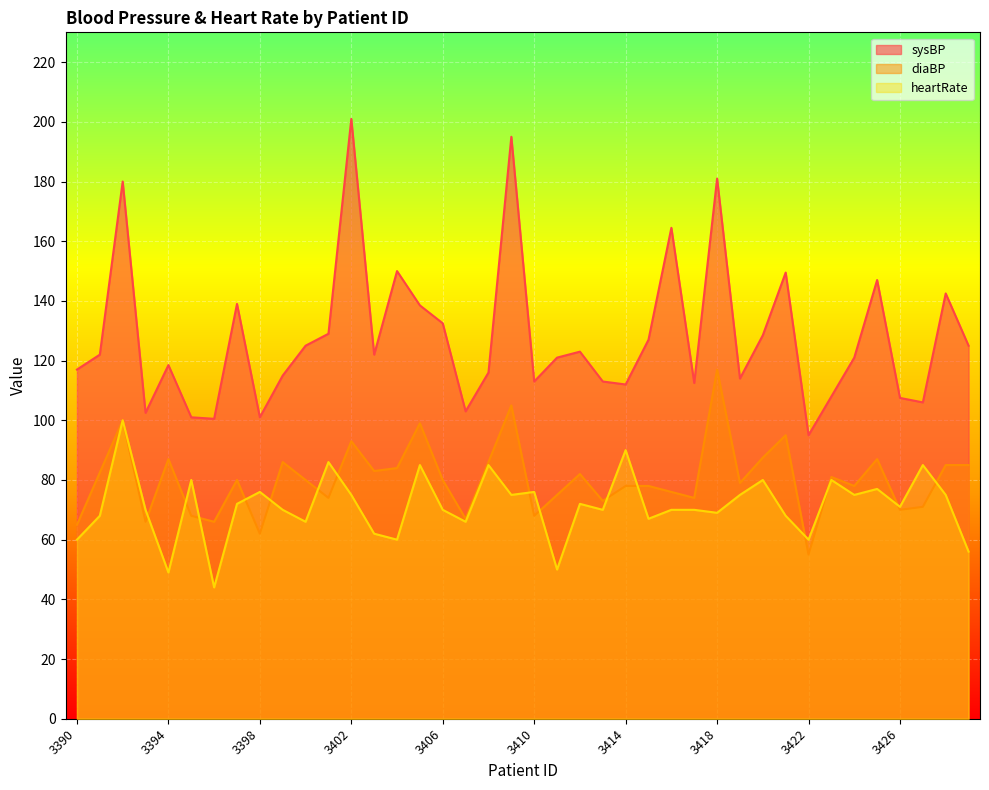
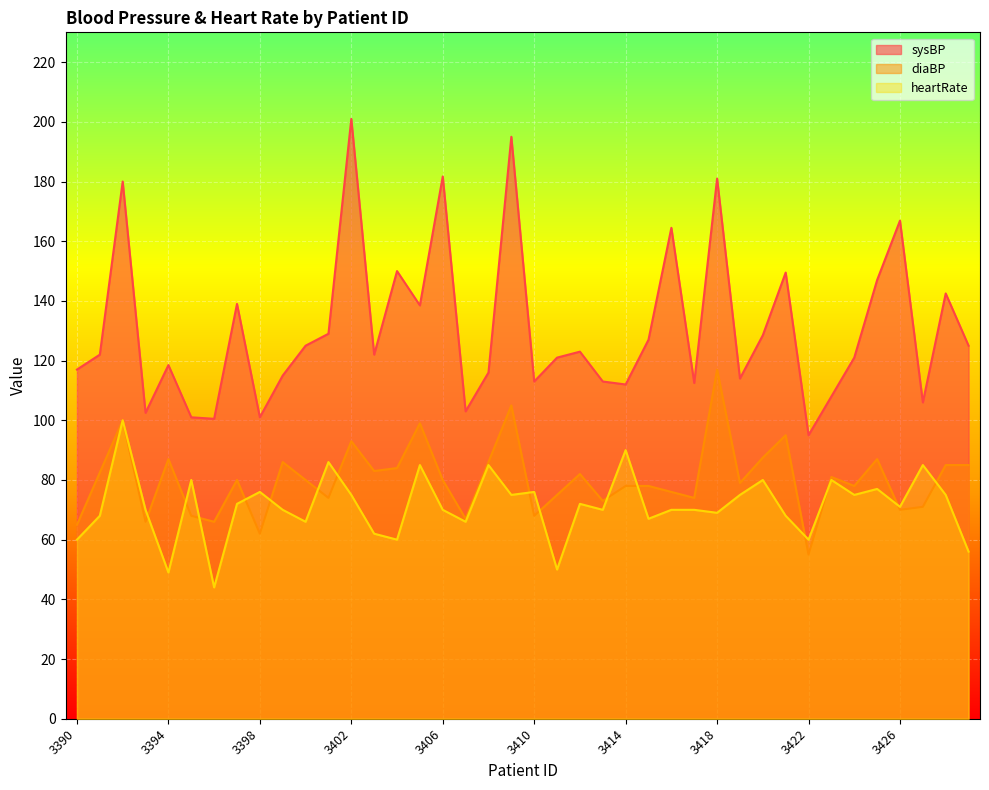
sysBP, 3406: 133 -> 182
sysBP, 3426: 108 -> 167
